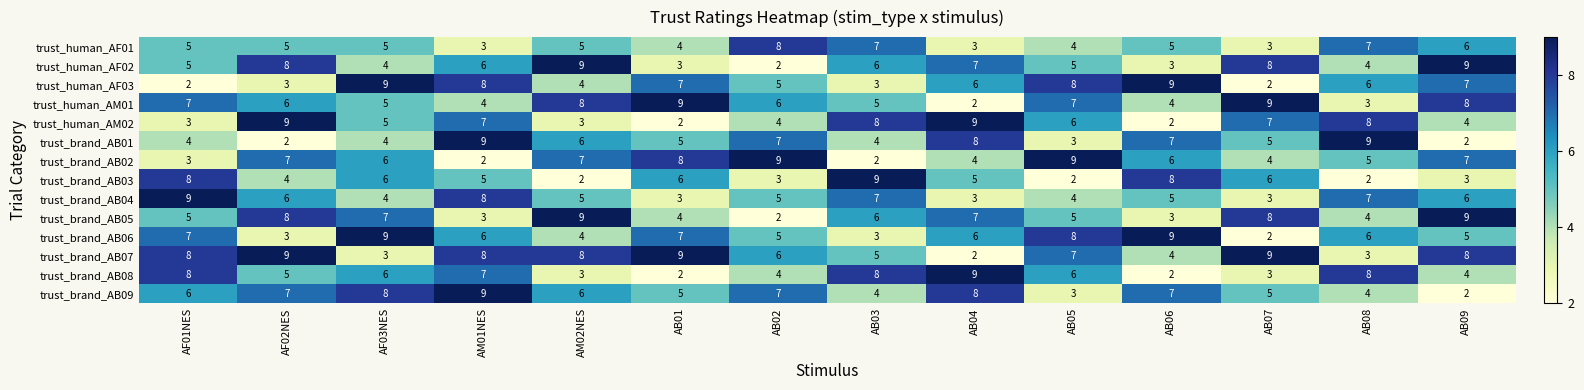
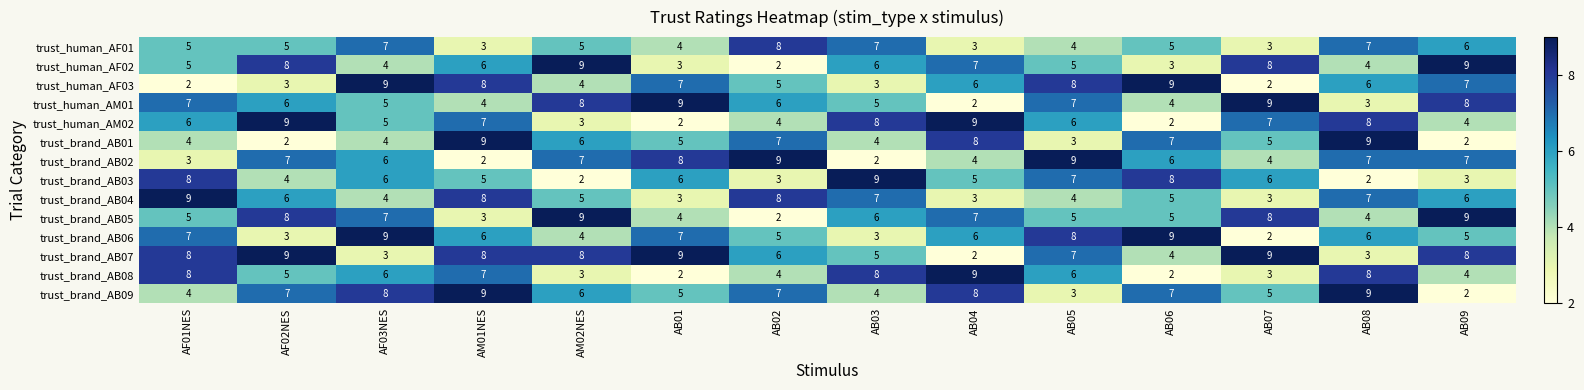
trust_human_AF01, AF03NES: 5 -> 7
trust_human_AM02, AF01NES: 3 -> 6
trust_brand_AB02, AB08: 5 -> 7
trust_brand_AB03, AB05: 2 -> 7
trust_brand_AB04, AB02: 5 -> 8
trust_brand_AB05, AB06: 3 -> 5
trust_brand_AB09, AF01NES: 6 -> 4
trust_brand_AB09, AB08: 4 -> 9
